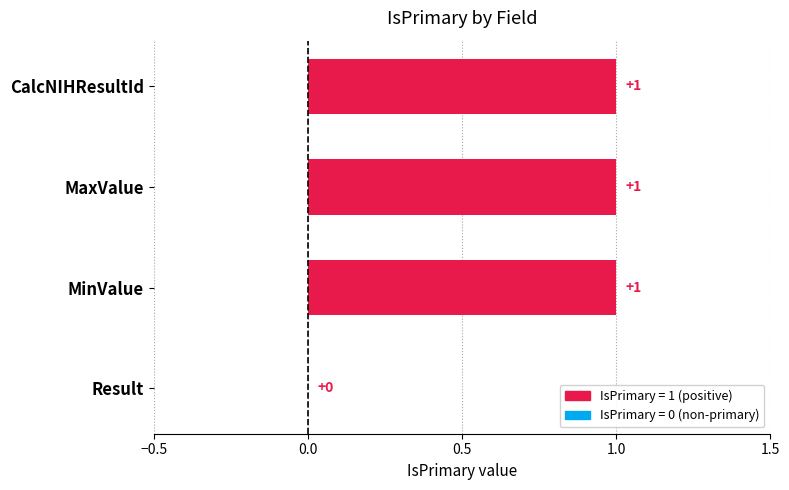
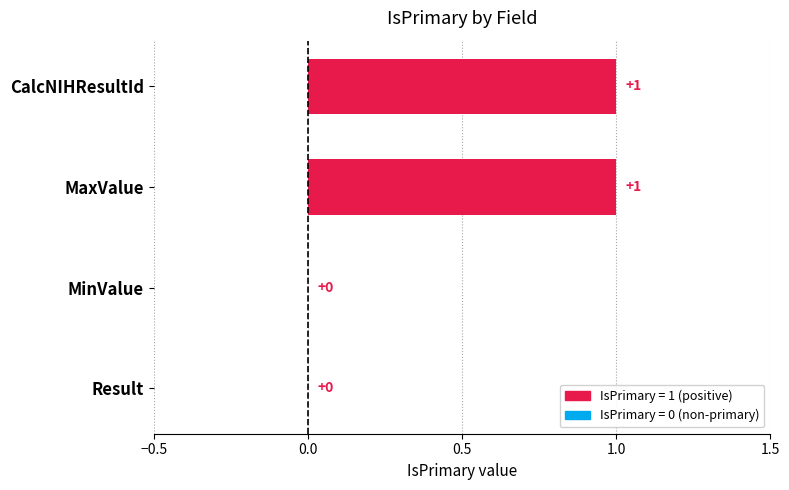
MinValue: +1 -> +0
